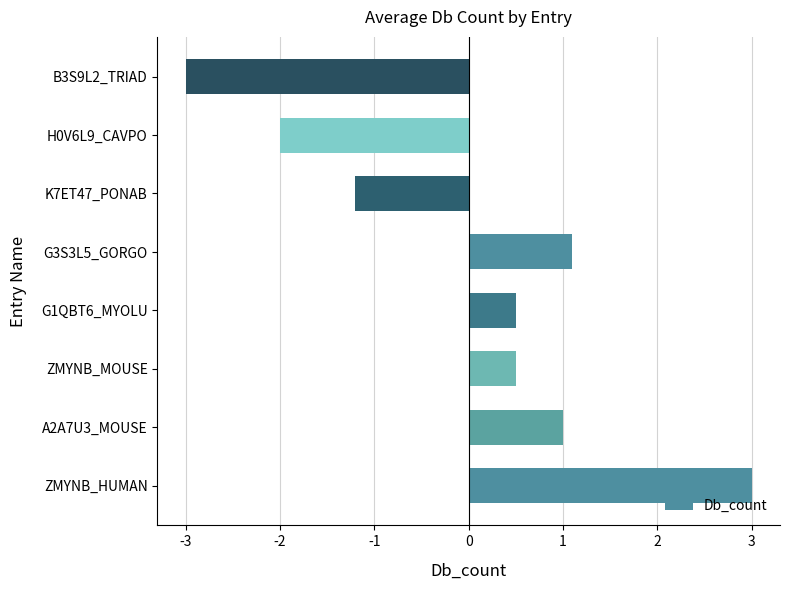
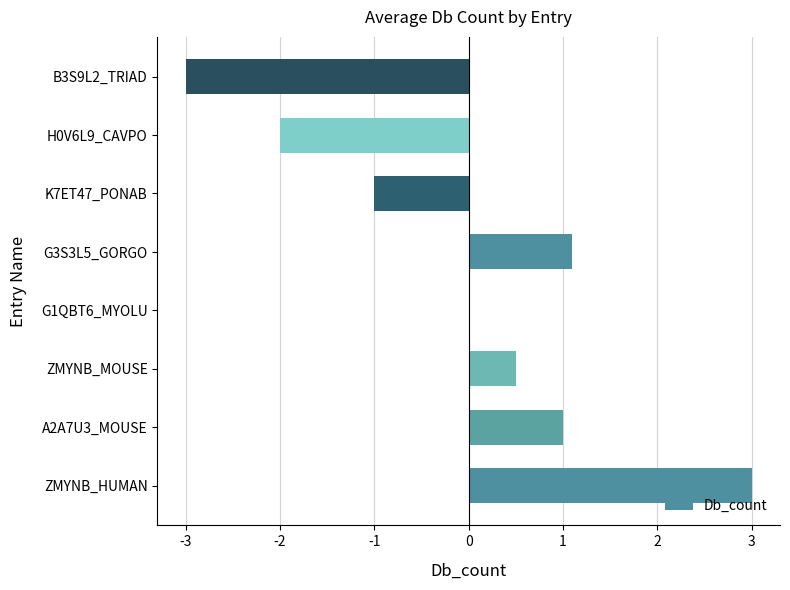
K7ET47_PONAB: -1.2 -> -1.0
G1QBT6_MYOLU: 0.5 -> 0.0
